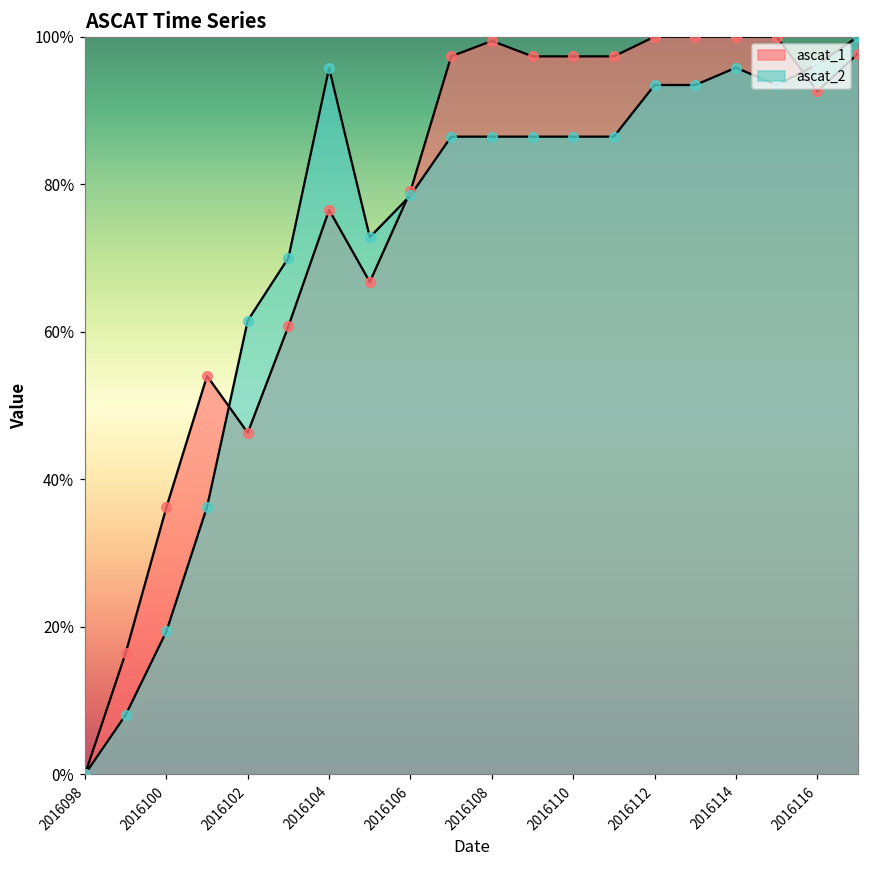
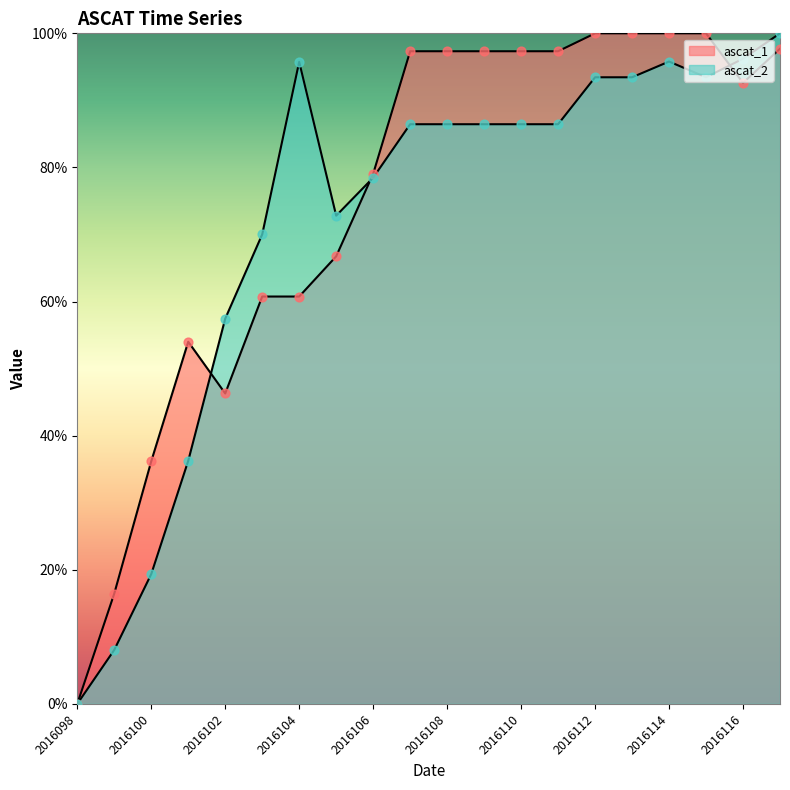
ascat_2, 2016102: 62% -> 57%
ascat_1, 2016104: 77% -> 61%
ascat_1, 2016108: 99% -> 97%
